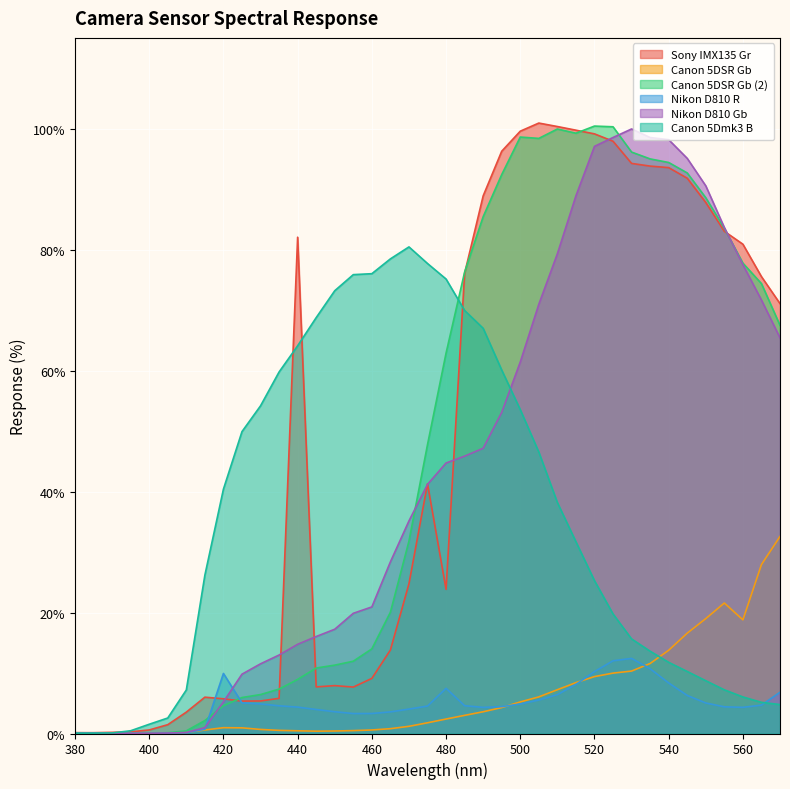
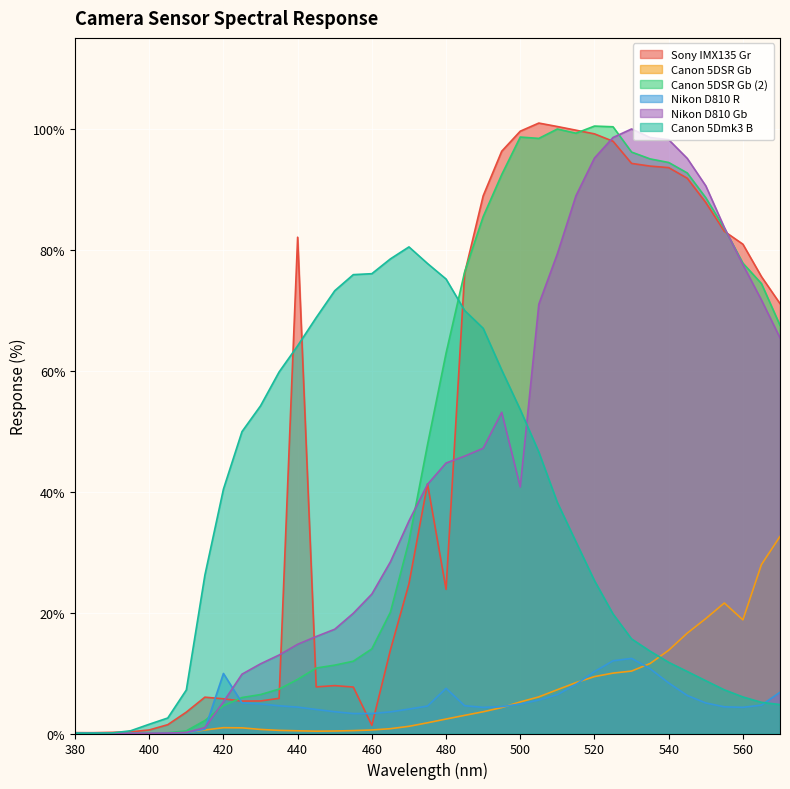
Sony IMX135 Gr, 460: 9% -> 1%
Nikon D810 Gb, 460: 21% -> 23%
Nikon D810 Gb, 500: 61% -> 41%
Nikon D810 Gb, 520: 97% -> 95%
